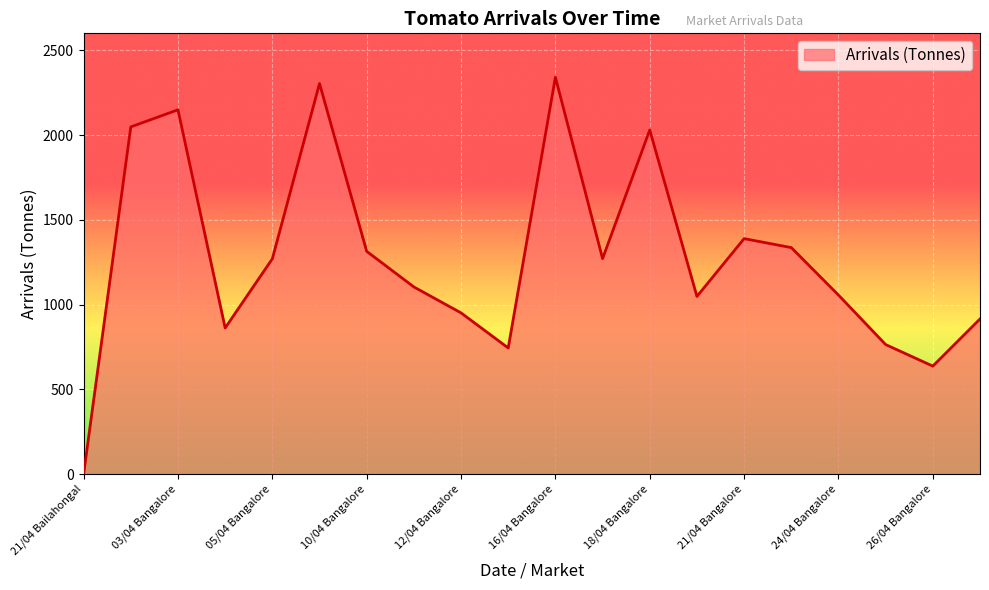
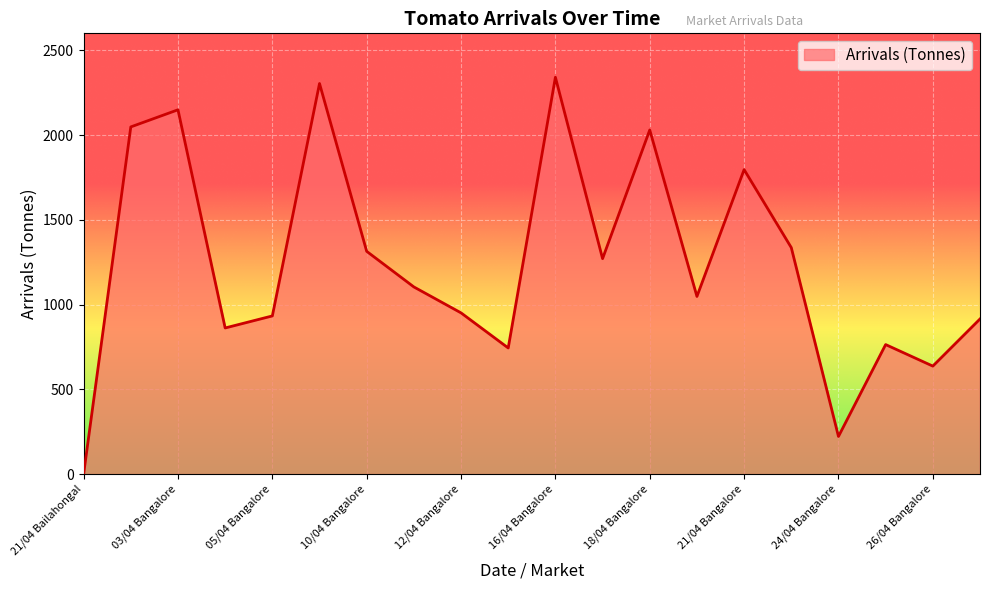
05/04 Bangalore: 1270 -> 930
21/04 Bangalore: 1390 -> 1800
24/04 Bangalore: 1060 -> 220
